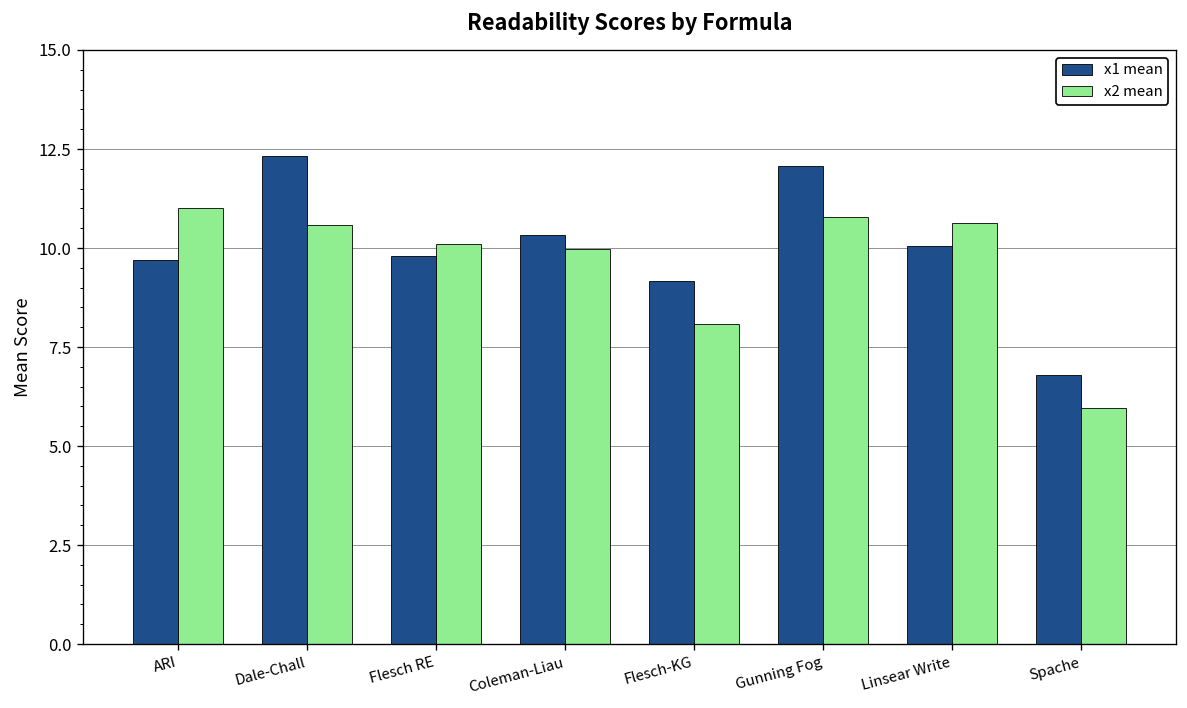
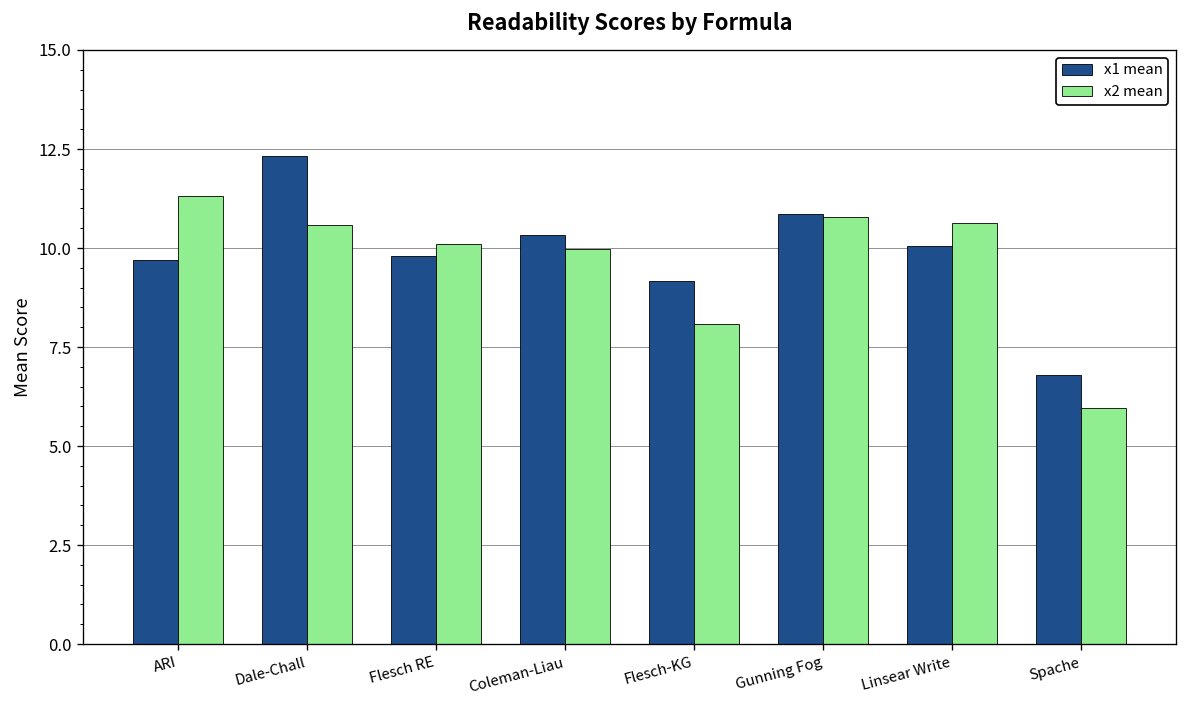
x2 mean, ARI: 11.0 -> 11.3
x1 mean, Gunning Fog: 12.1 -> 10.9
